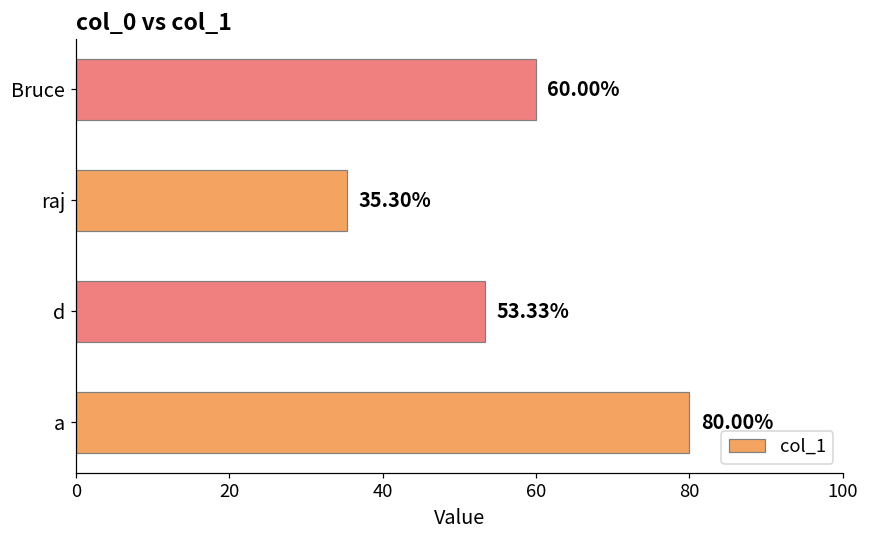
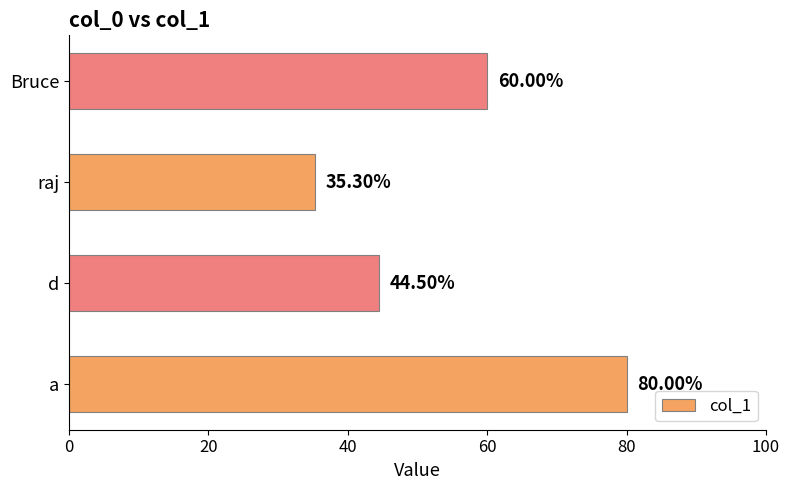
d: 53.33% -> 44.50%
